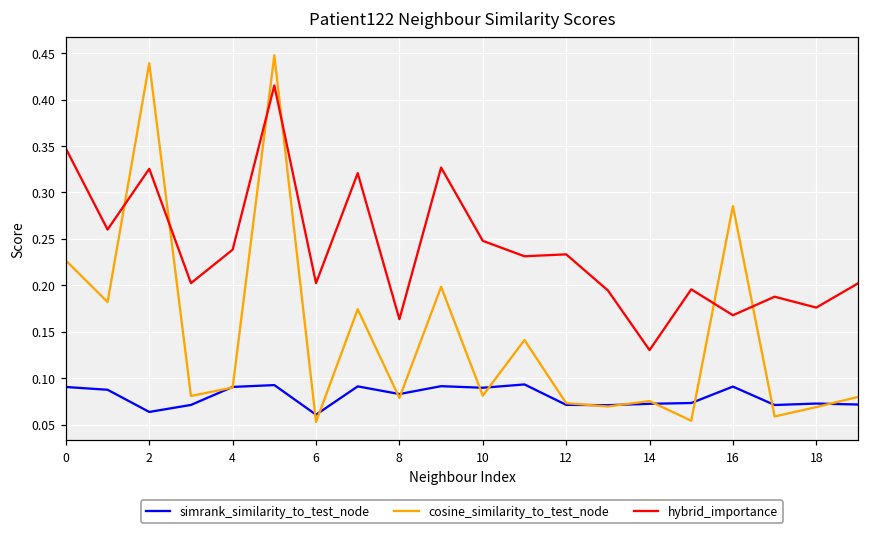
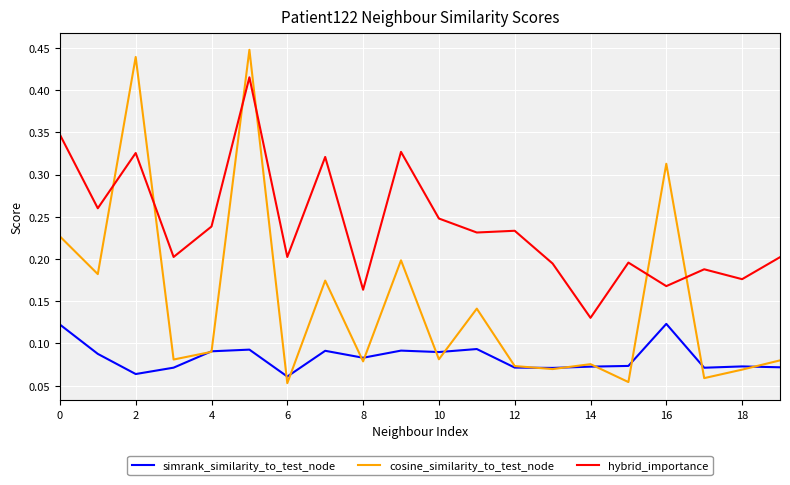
simrank_similarity_to_test_node, 0: 0.09 -> 0.12
simrank_similarity_to_test_node, 16: 0.09 -> 0.12
cosine_similarity_to_test_node, 16: 0.29 -> 0.31
